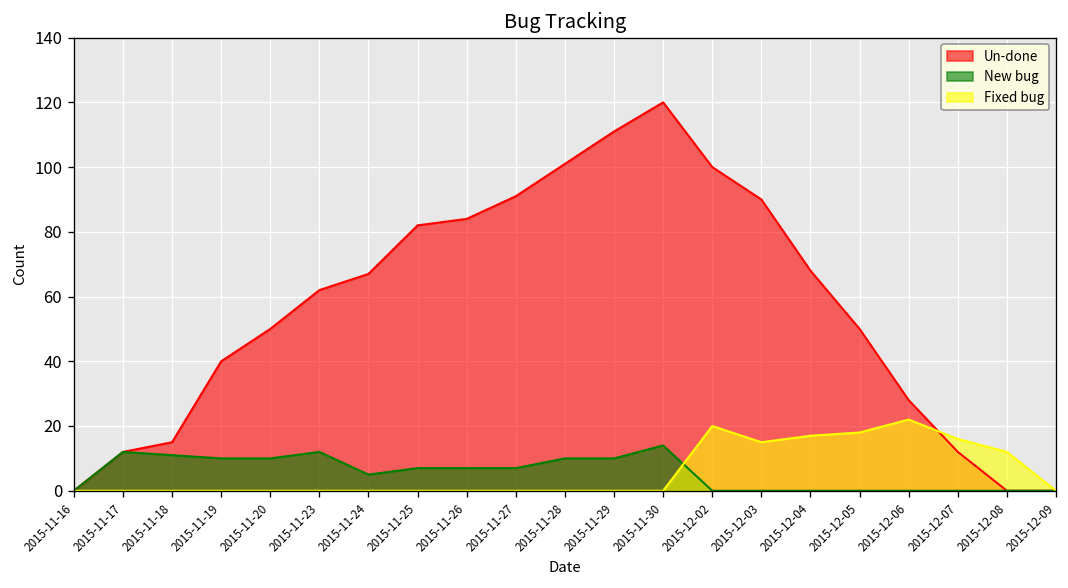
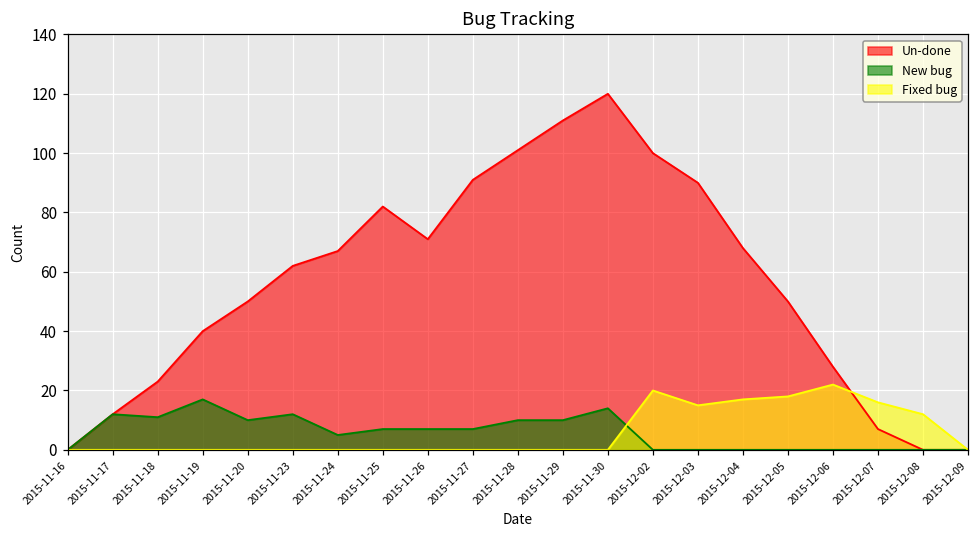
Un-done, 2015-11-18: 15 -> 23
New bug, 2015-11-19: 10 -> 17
Un-done, 2015-11-26: 84 -> 71
Un-done, 2015-12-07: 12 -> 7
